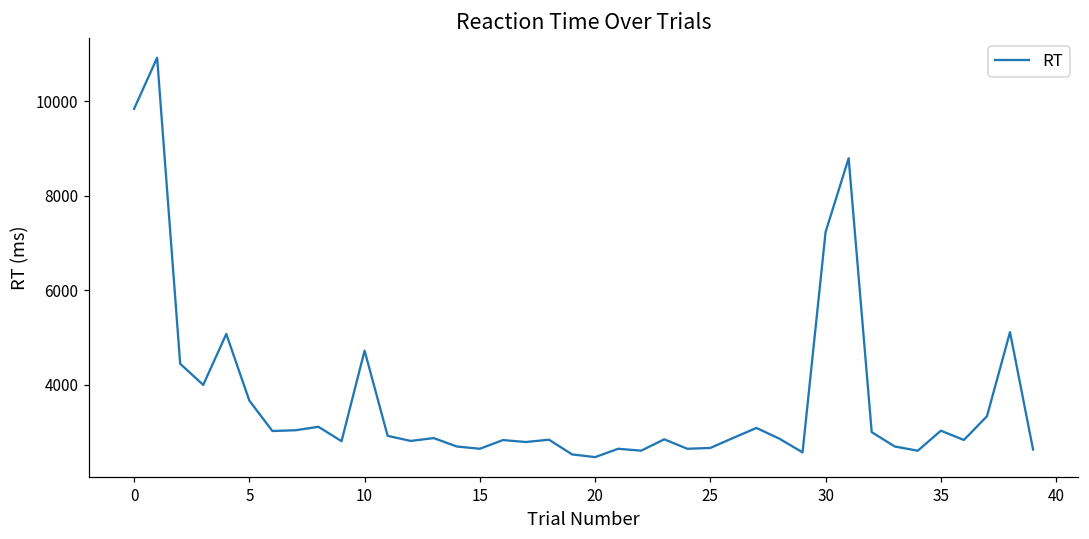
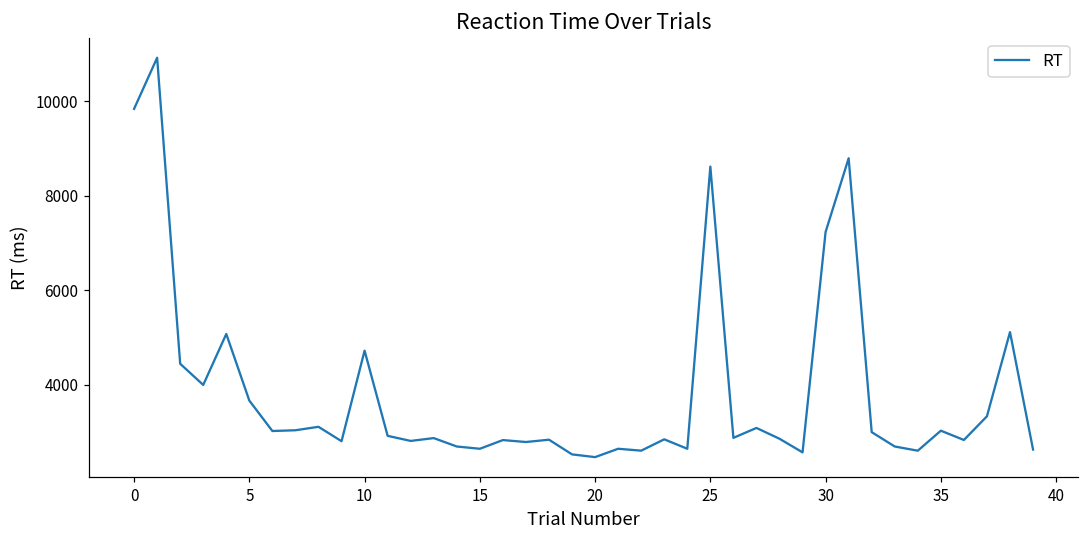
25: 2700 -> 8600
